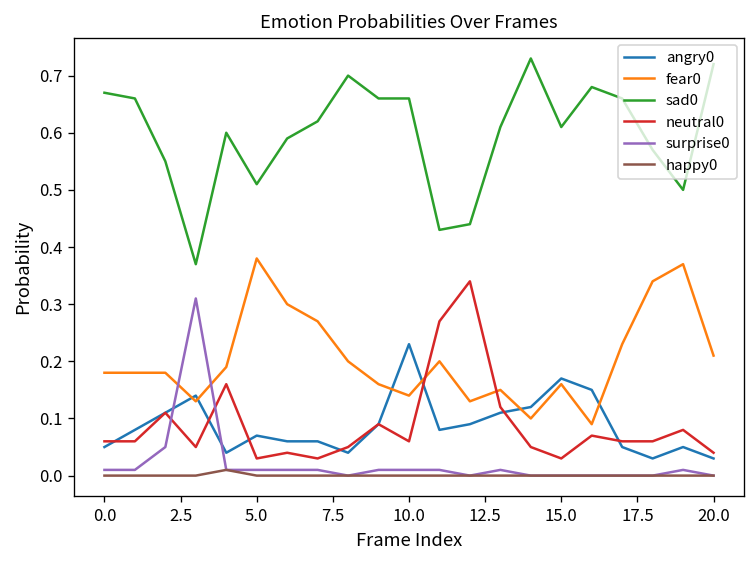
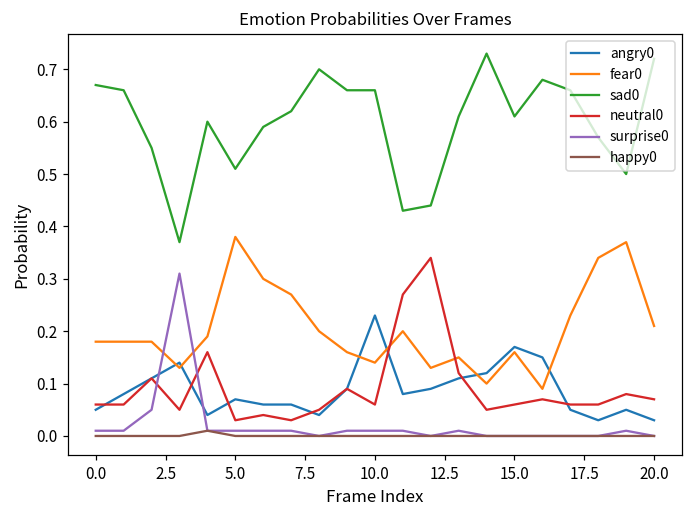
neutral0, 15.0: 0.03 -> 0.06
neutral0, 20.0: 0.04 -> 0.07
